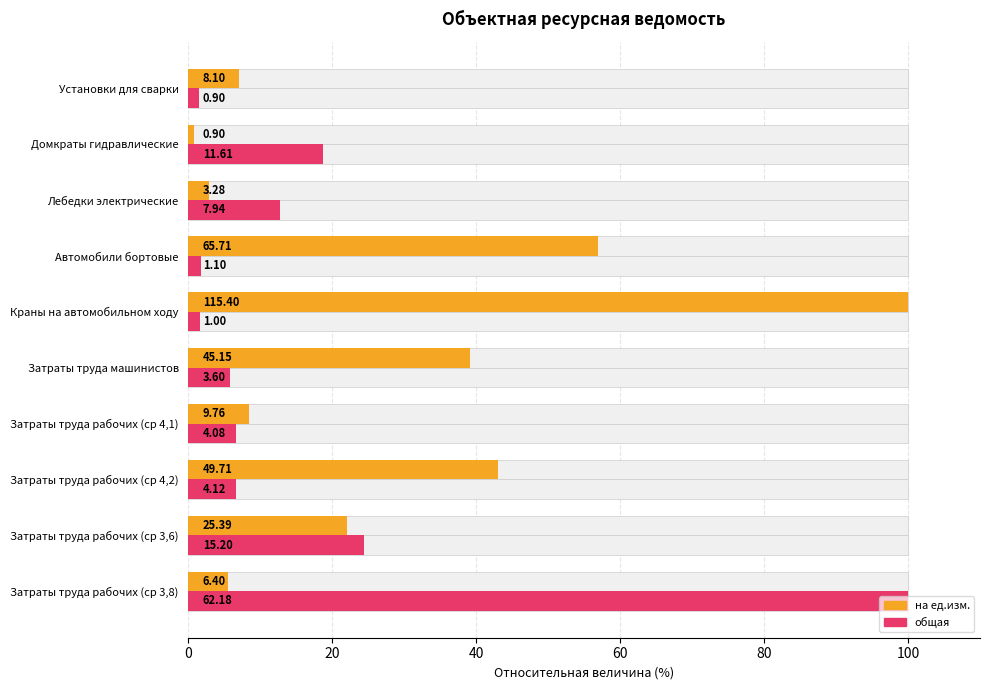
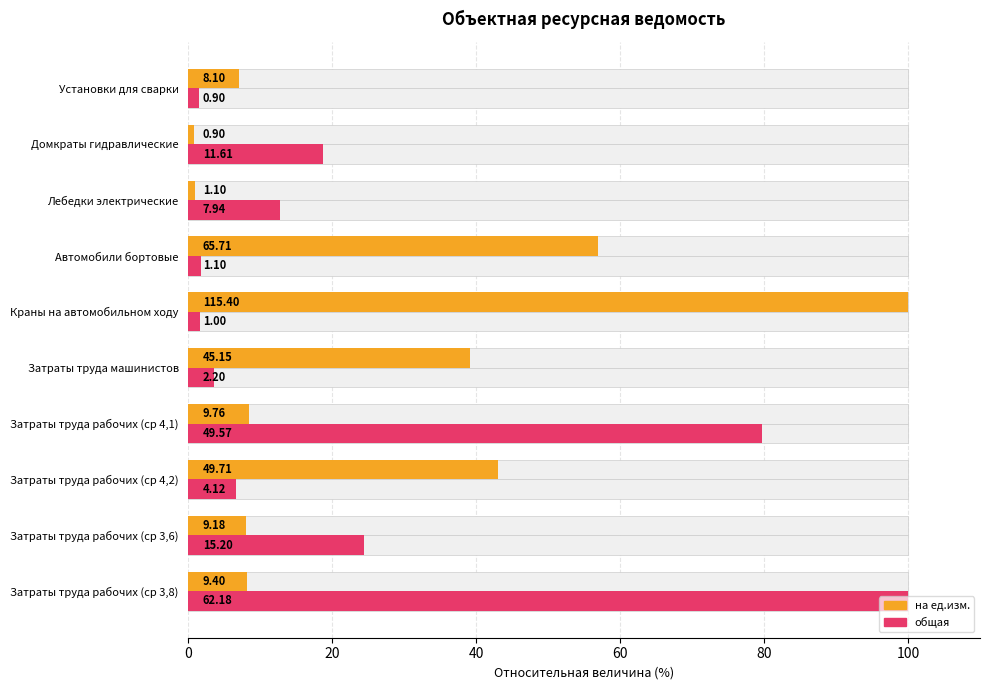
на ед.изм., Лебедки электрические: 3.28 -> 1.10
общая, Затраты труда машинистов: 3.60 -> 2.20
общая, Затраты труда рабочих (ср 4,1): 4.08 -> 49.57
на ед.изм., Затраты труда рабочих (ср 3,6): 25.39 -> 9.18
на ед.изм., Затраты труда рабочих (ср 3,8): 6.40 -> 9.40
